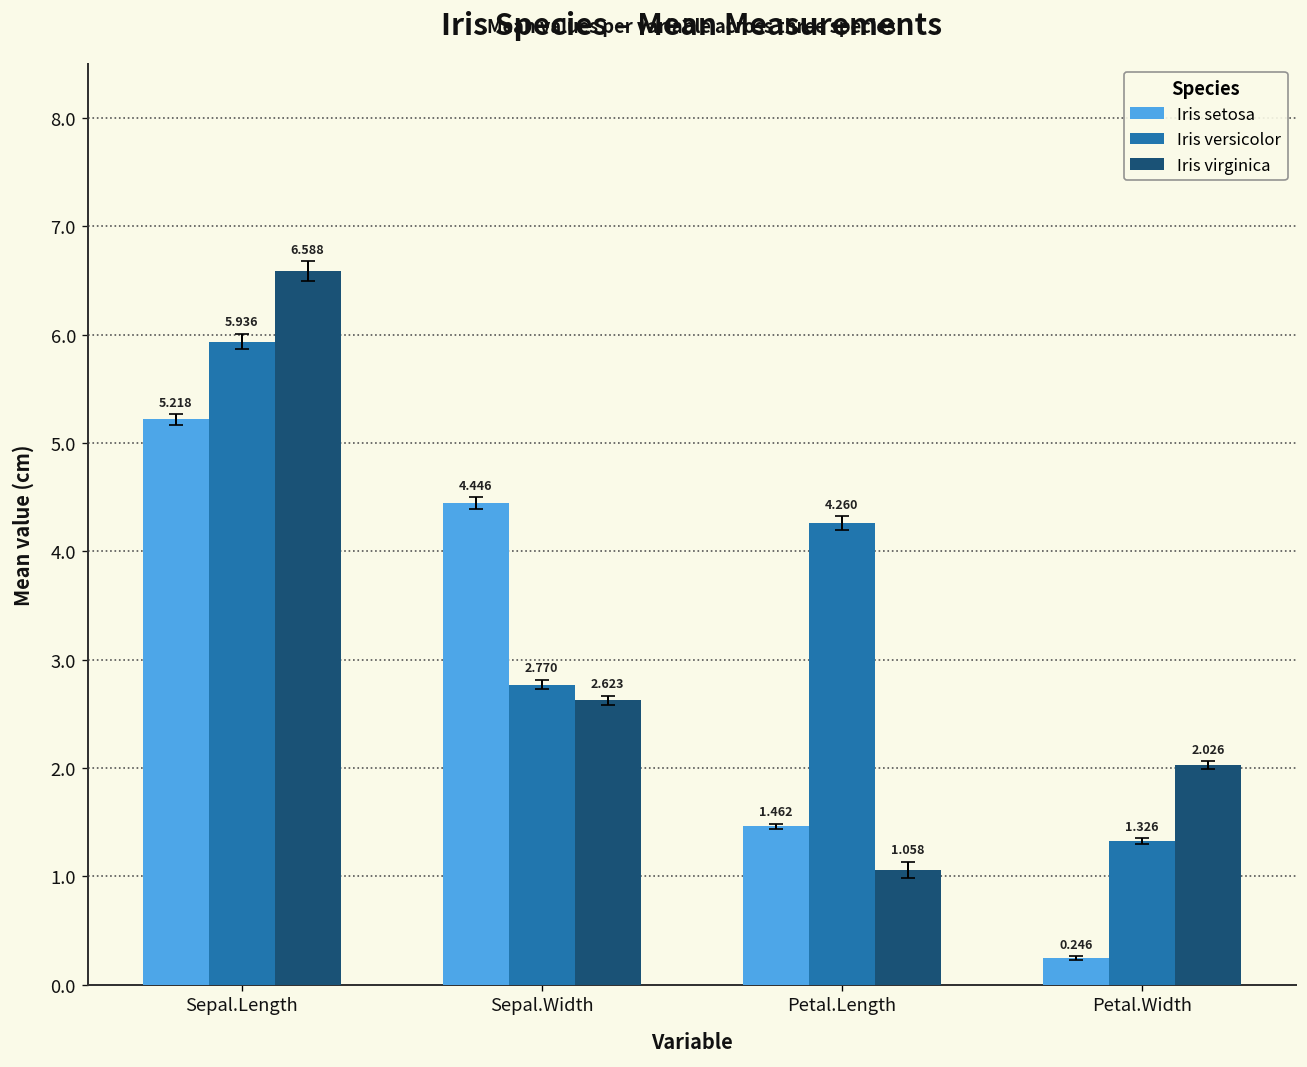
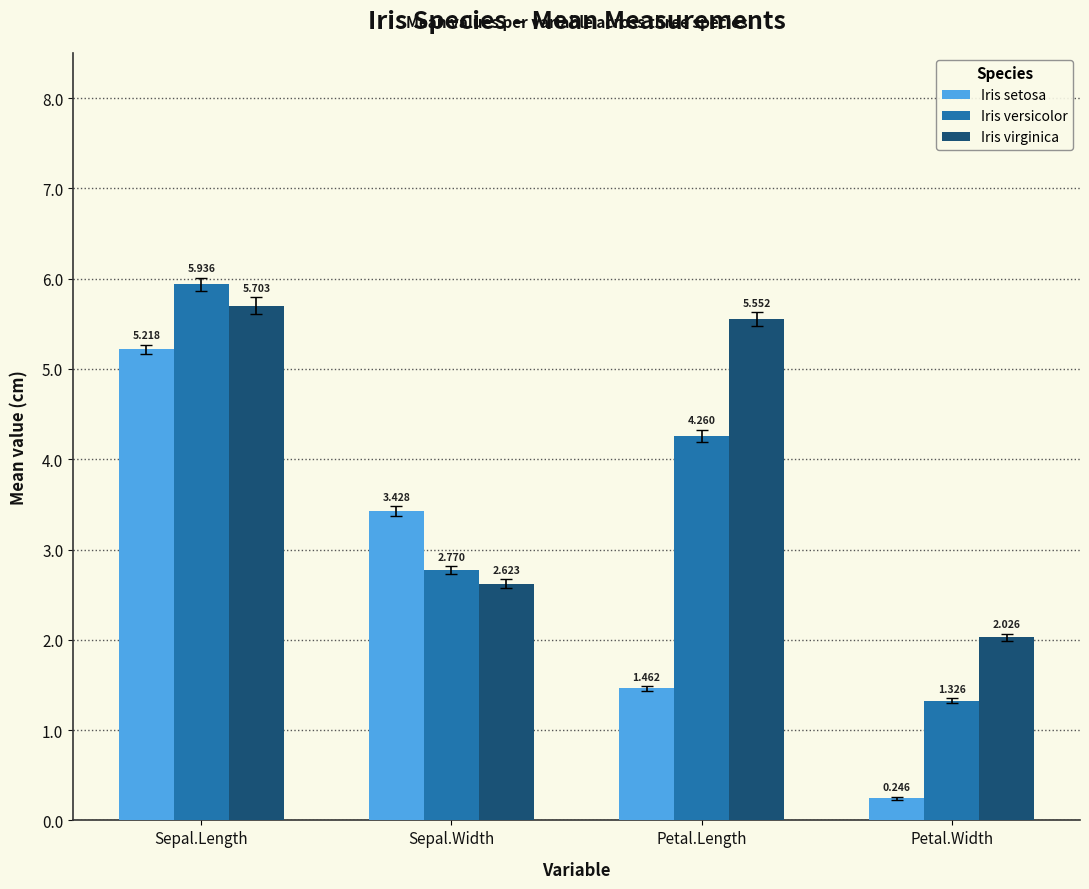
Iris virginica, Sepal.Length: 6.588 -> 5.703
Iris setosa, Sepal.Width: 4.446 -> 3.428
Iris virginica, Petal.Length: 1.058 -> 5.552
